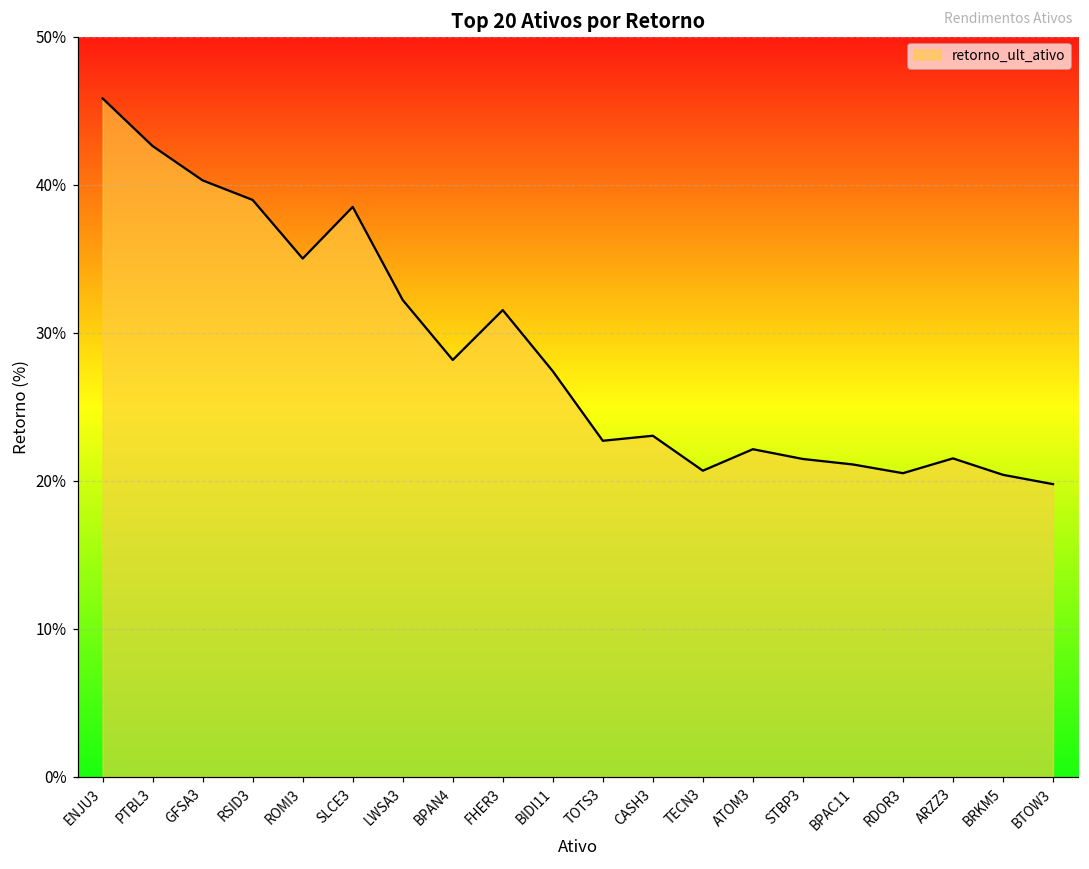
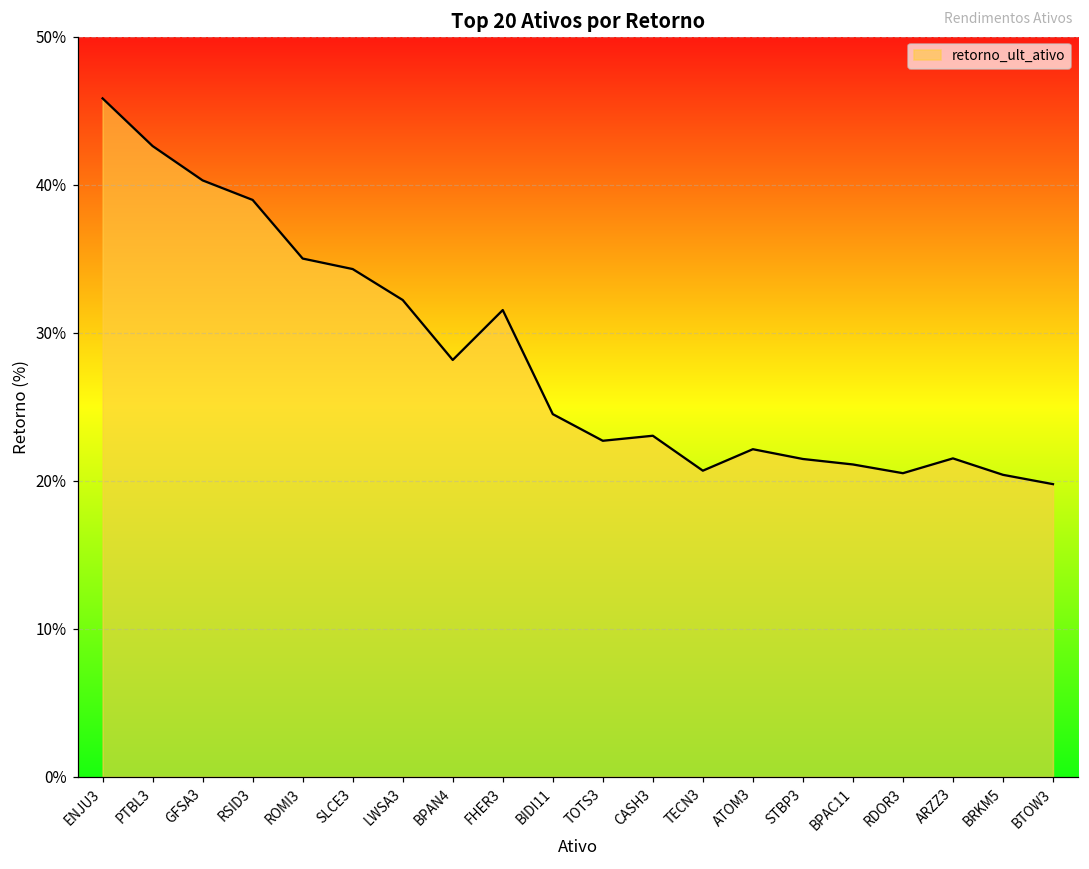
SLCE3: 38.5% -> 34.3%
BIDI11: 27.4% -> 24.5%
